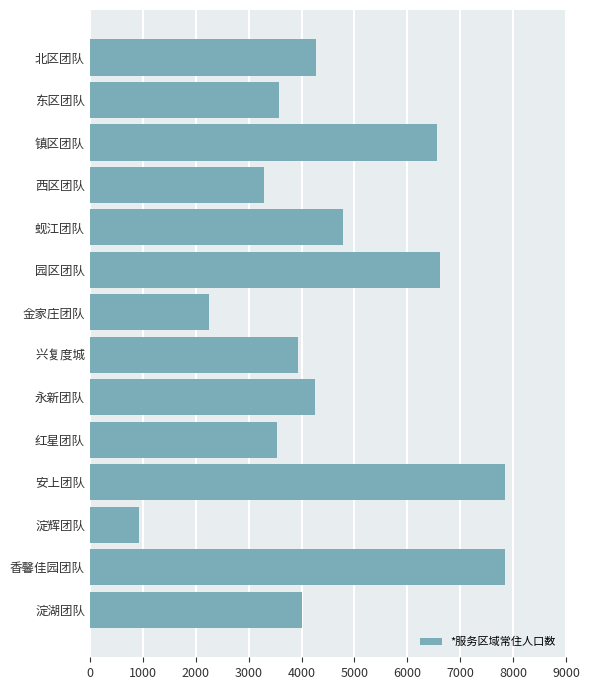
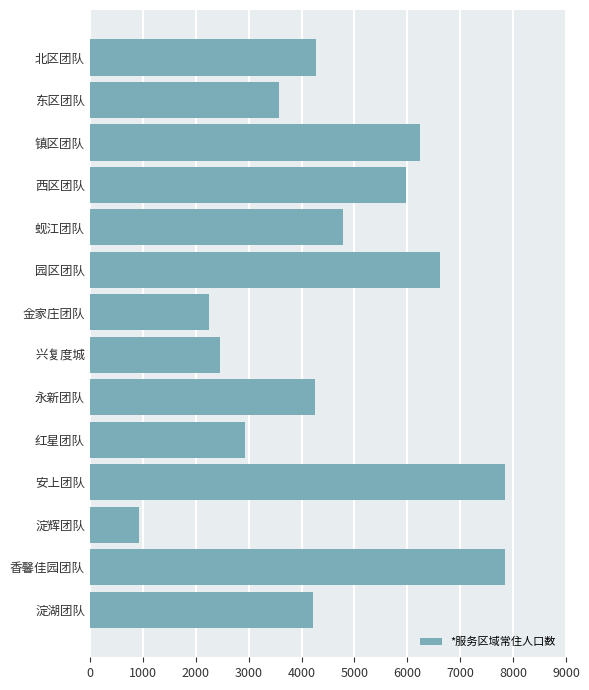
镇区团队: 6600 -> 6200
西区团队: 3300 -> 6000
兴复度城: 3900 -> 2500
红星团队: 3500 -> 2900
淀湖团队: 4000 -> 4200
